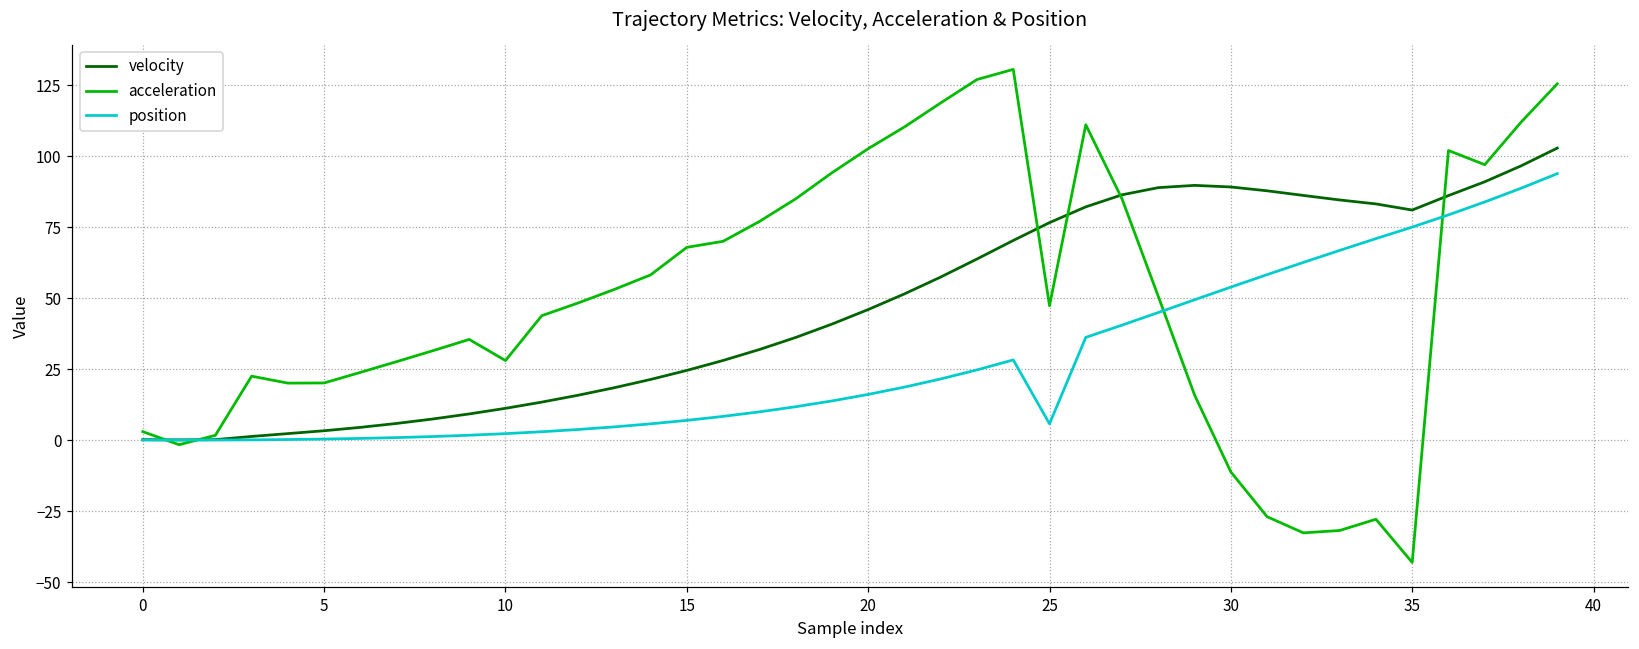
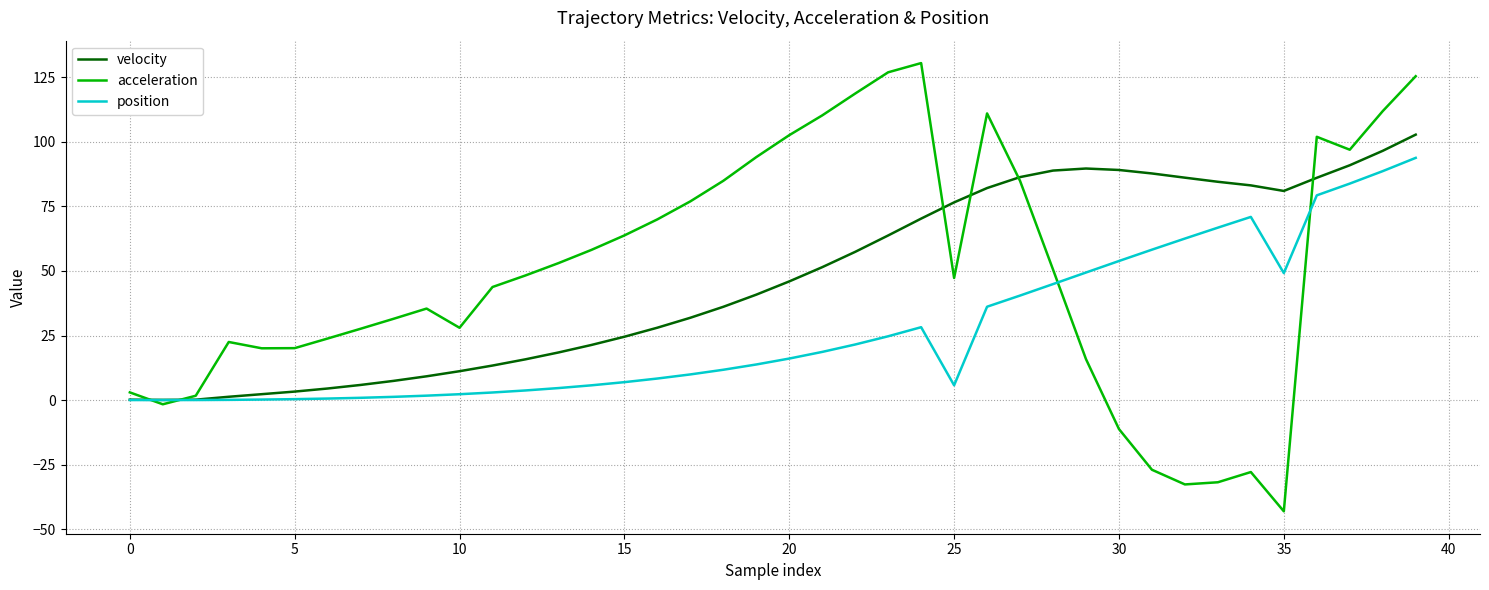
acceleration, 15: 68 -> 64
position, 35: 75 -> 49
